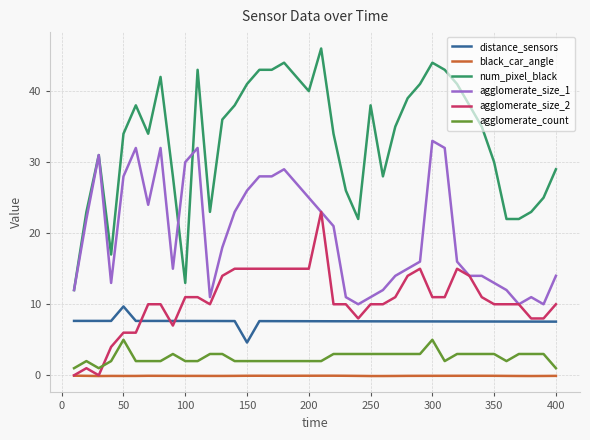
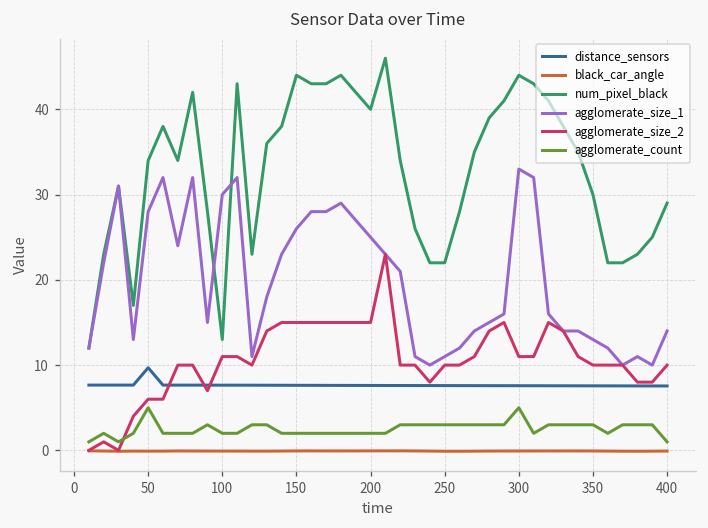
distance_sensors, 150: 5 -> 8
num_pixel_black, 150: 41 -> 44
num_pixel_black, 250: 38 -> 22
